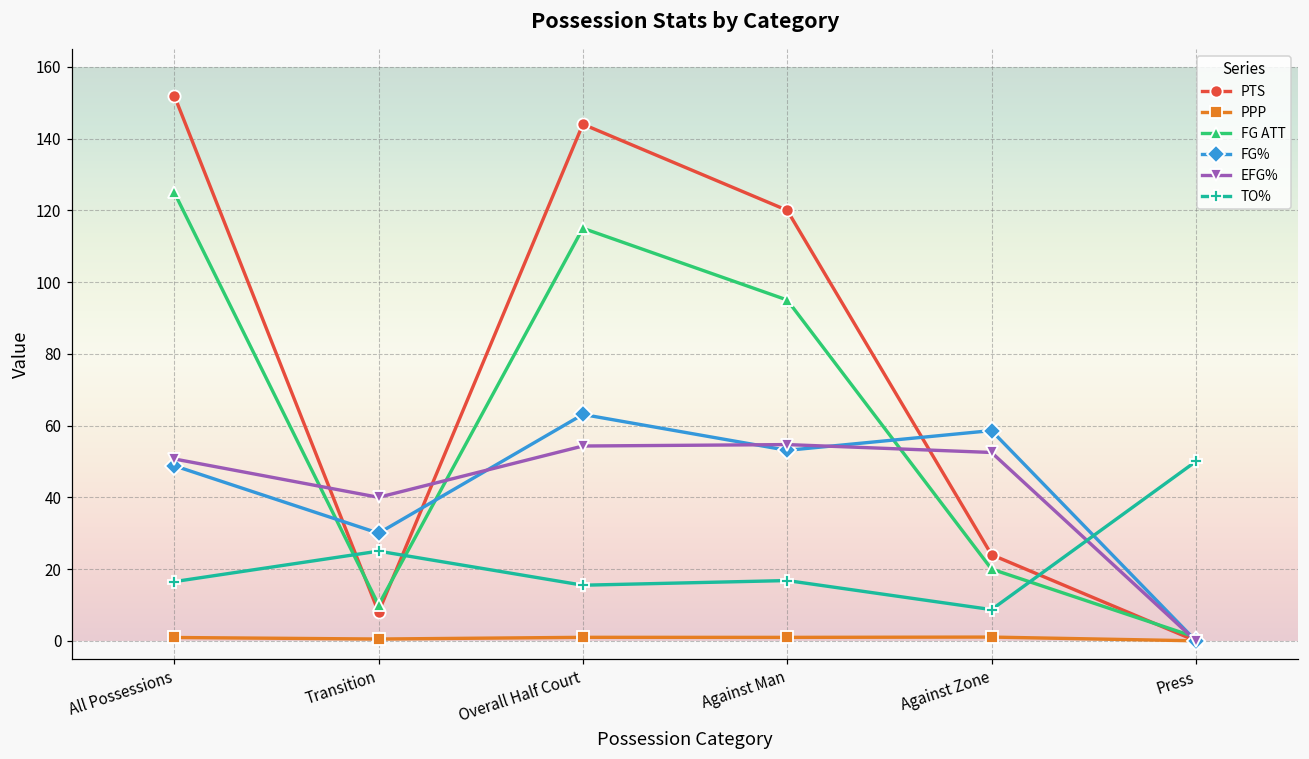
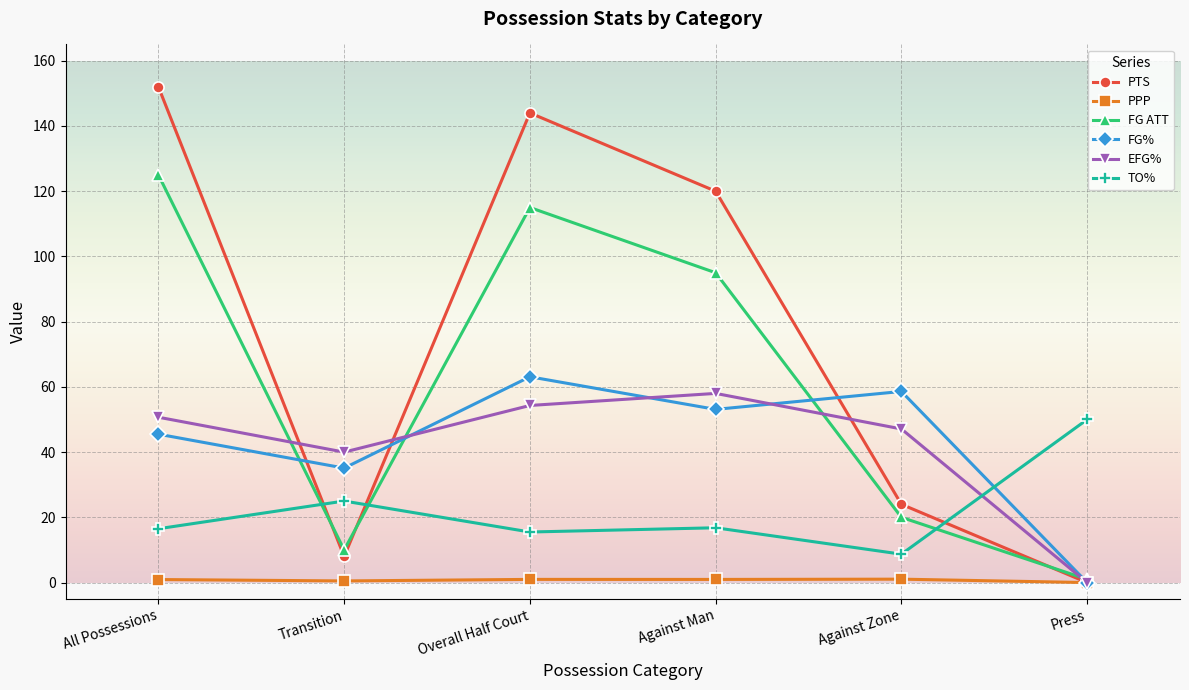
FG%, All Possessions: 49 -> 46
FG%, Transition: 30 -> 35
EFG%, Against Man: 55 -> 58
EFG%, Against Zone: 53 -> 47
